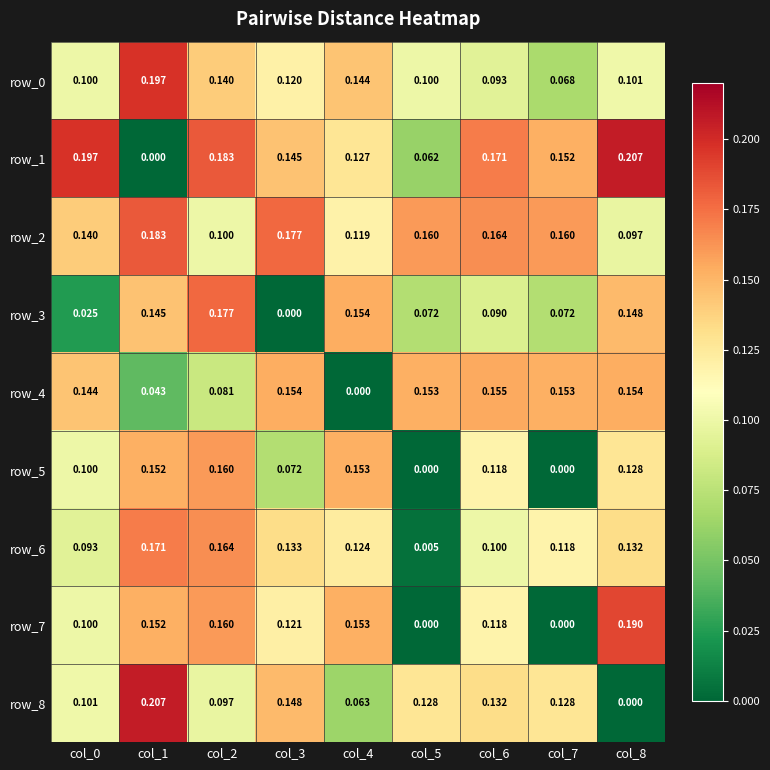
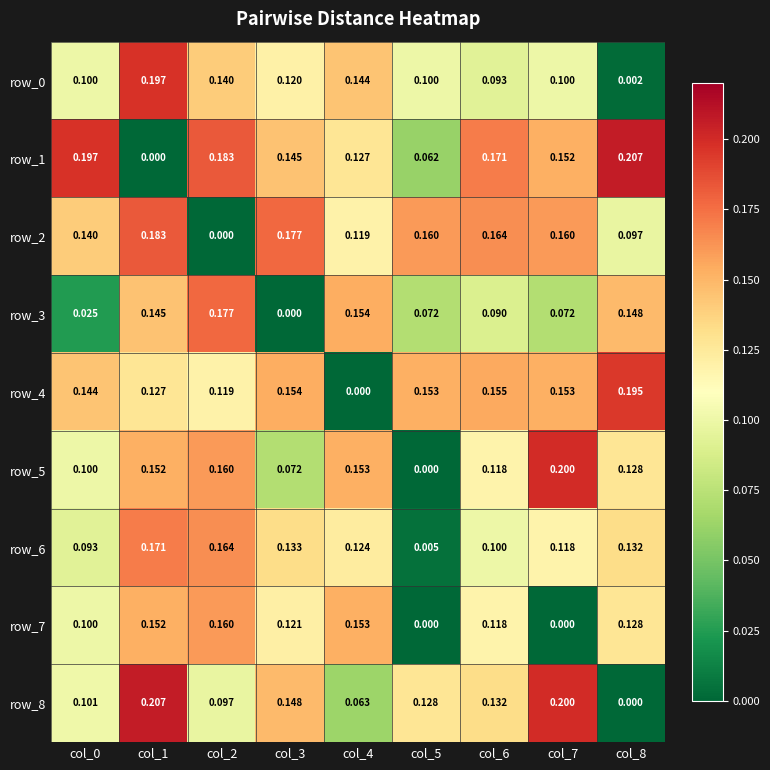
row_0, col_7: 0.068 -> 0.100
row_0, col_8: 0.101 -> 0.002
row_2, col_2: 0.100 -> 0.000
row_4, col_1: 0.043 -> 0.127
row_4, col_2: 0.081 -> 0.119
row_4, col_8: 0.154 -> 0.195
row_5, col_7: 0.000 -> 0.200
row_7, col_8: 0.190 -> 0.128
row_8, col_7: 0.128 -> 0.200
